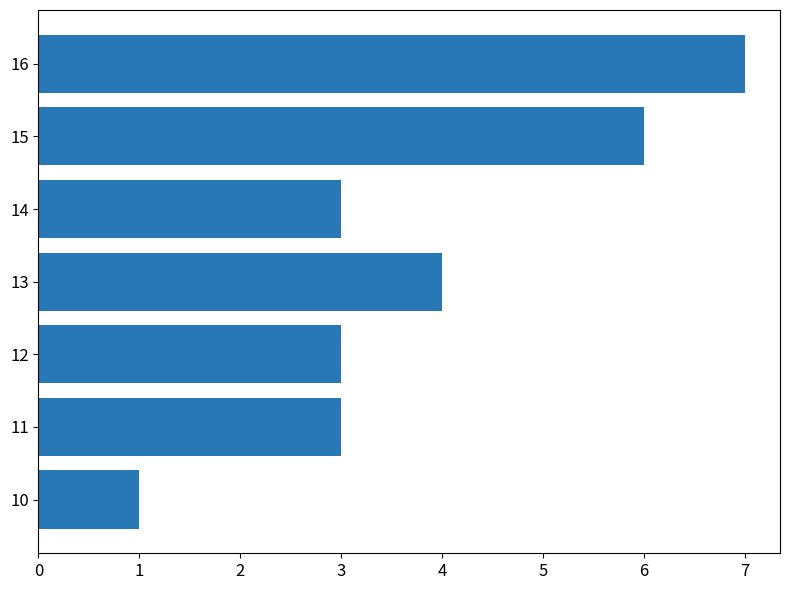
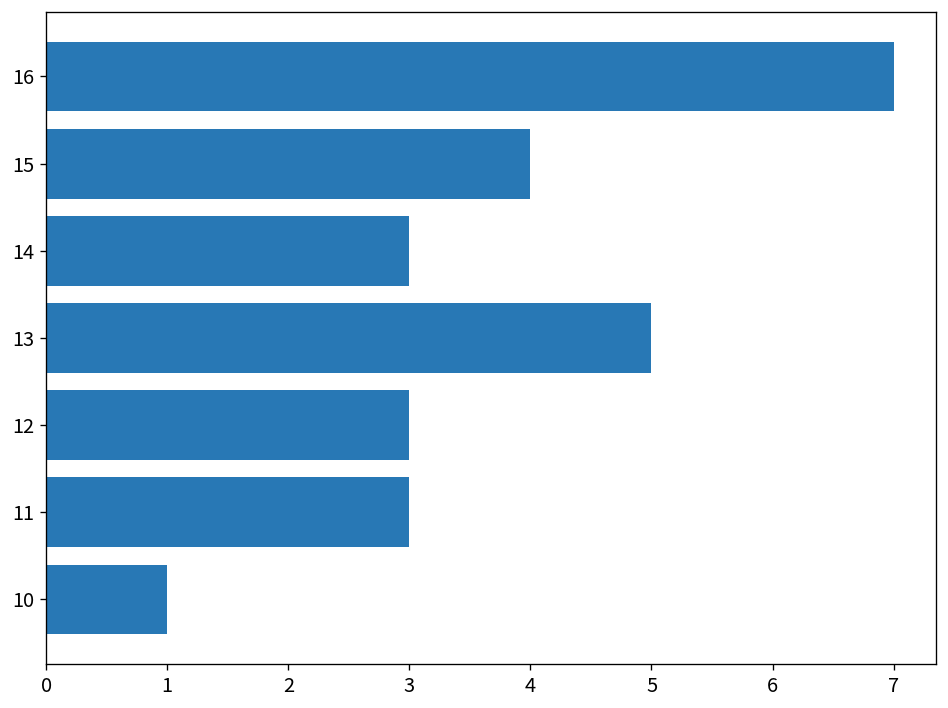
15: 6 -> 4
13: 4 -> 5
